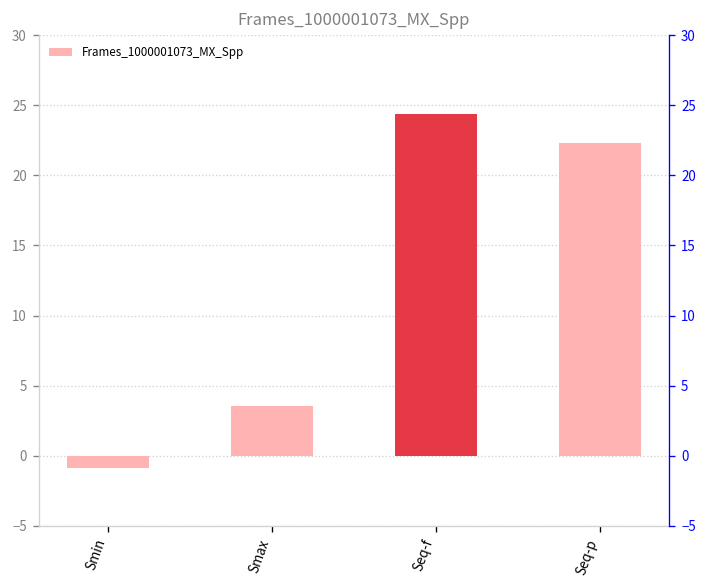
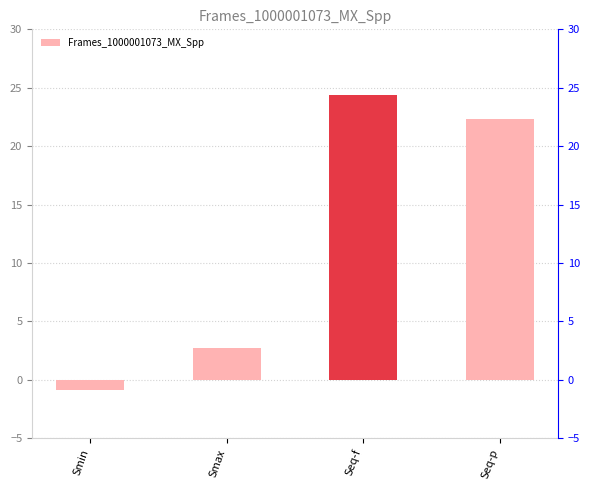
Smax: 3.6 -> 2.7
